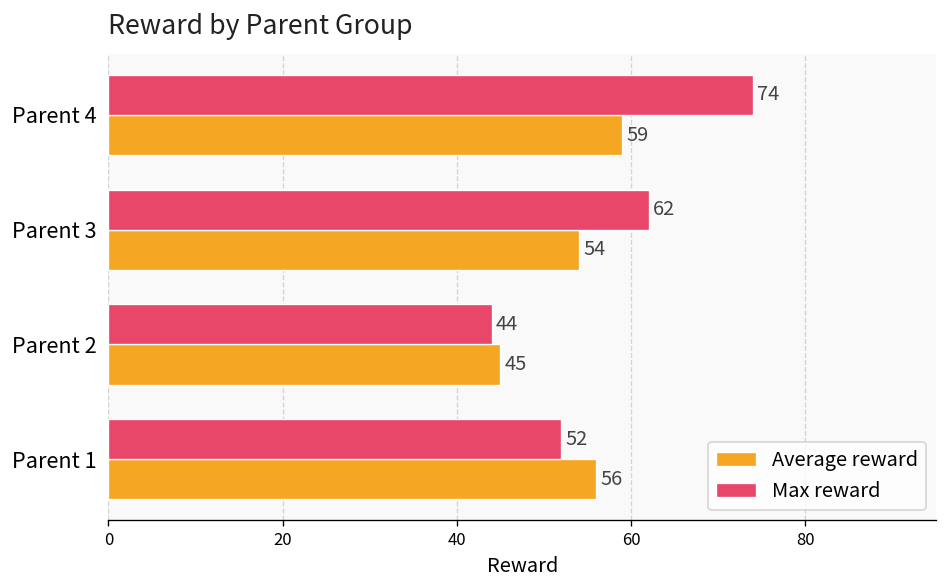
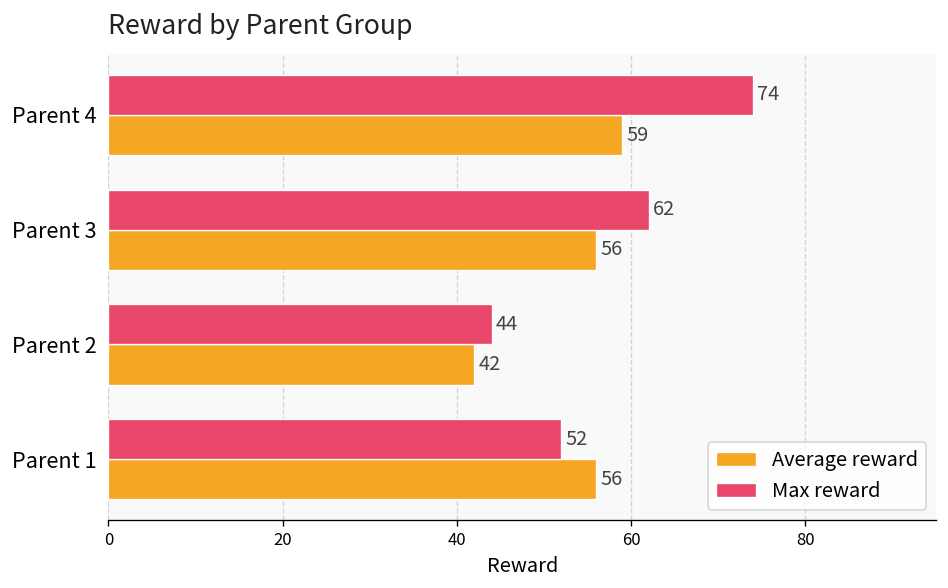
Average reward, Parent 3: 54 -> 56
Average reward, Parent 2: 45 -> 42
